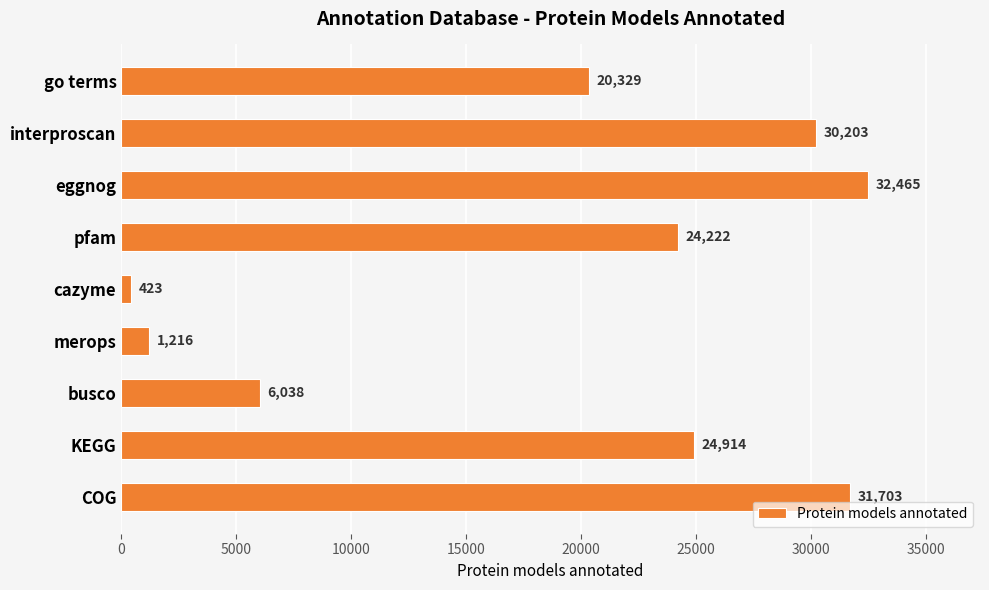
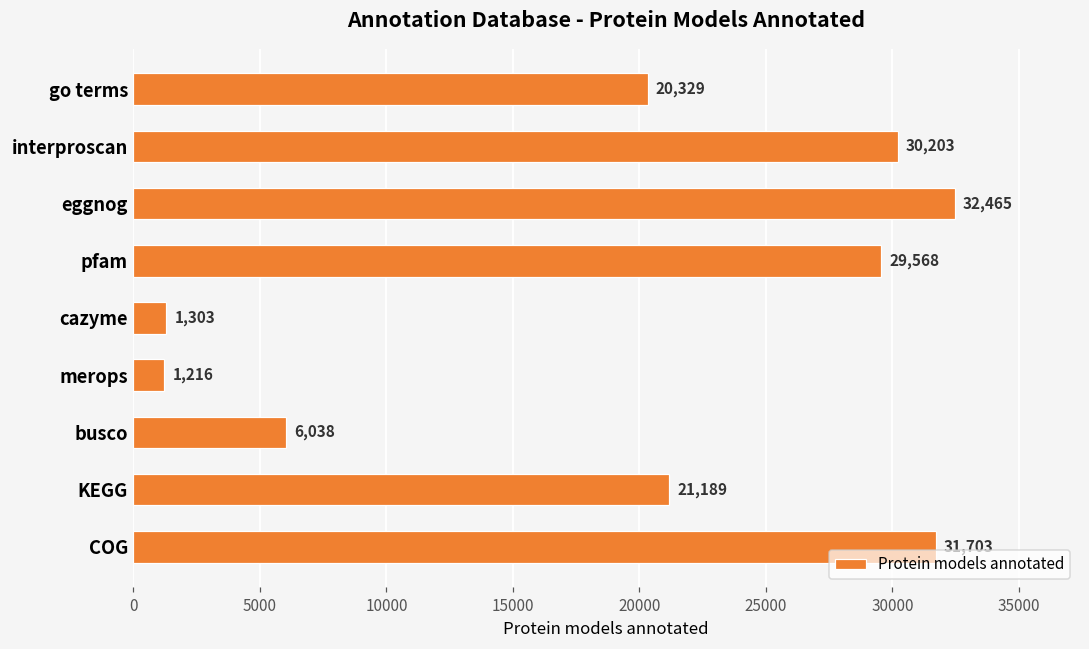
pfam: 24,222 -> 29,568
cazyme: 423 -> 1,303
KEGG: 24,914 -> 21,189
